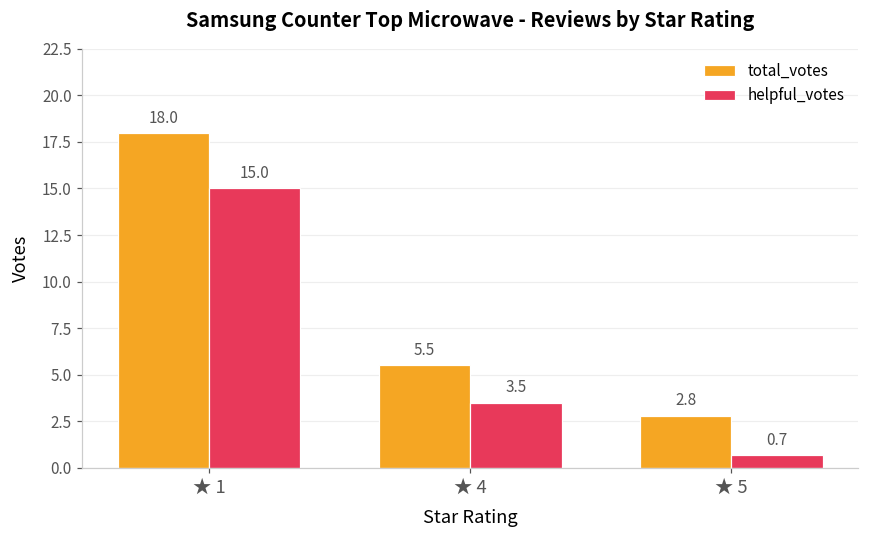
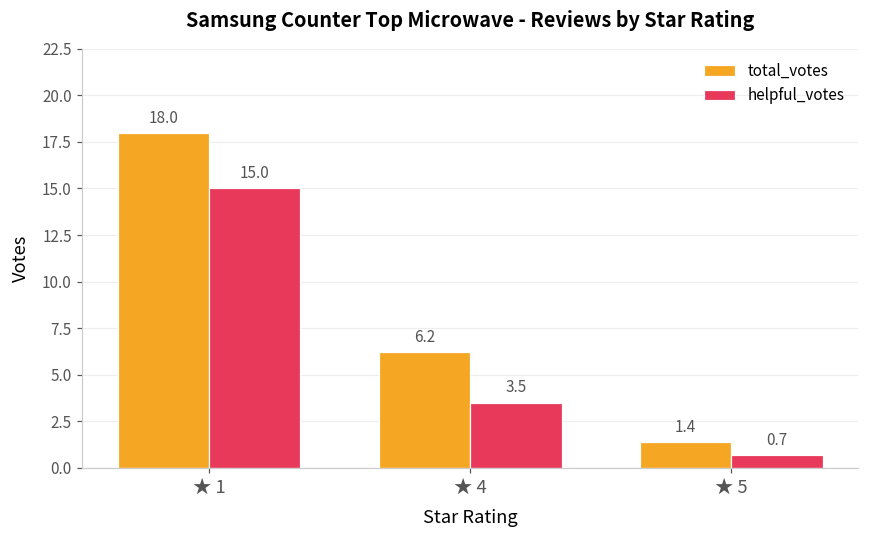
total_votes, ★ 4: 5.5 -> 6.2
total_votes, ★ 5: 2.8 -> 1.4
